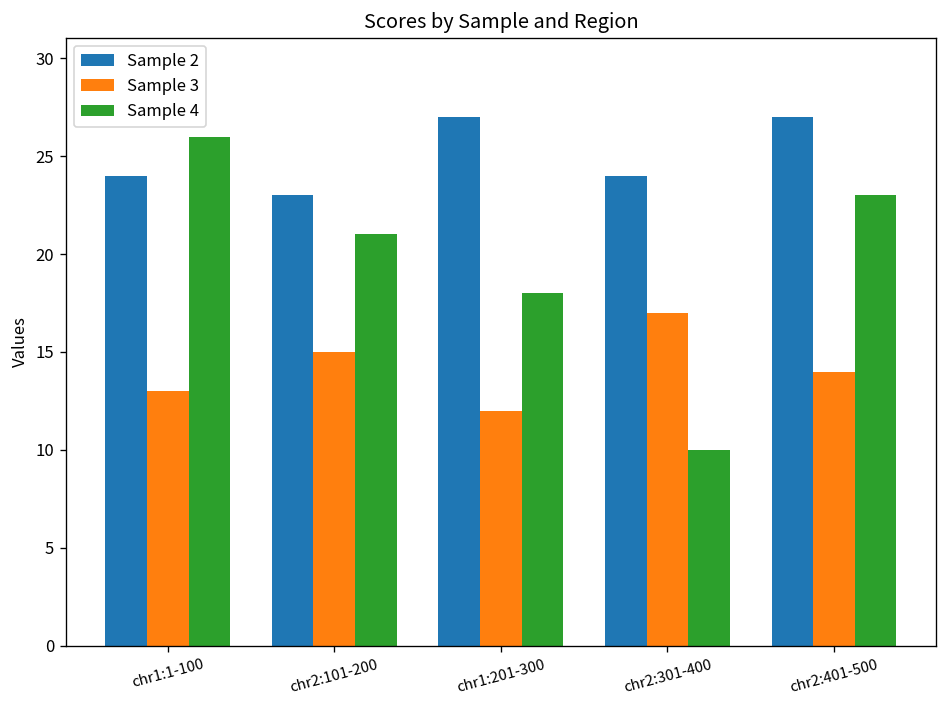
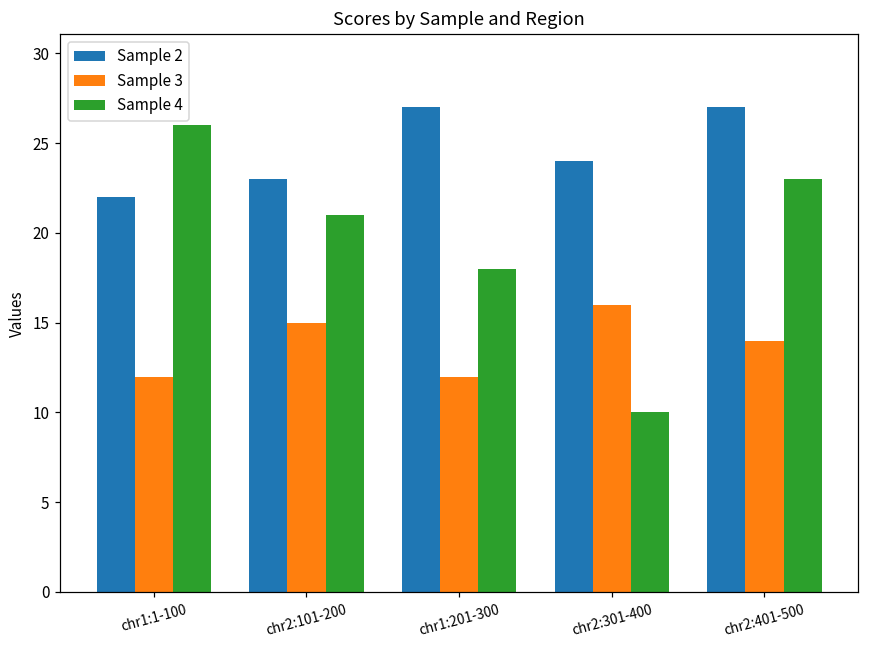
Sample 2, chr1:1-100: 24 -> 22
Sample 3, chr1:1-100: 13 -> 12
Sample 3, chr2:301-400: 17 -> 16
